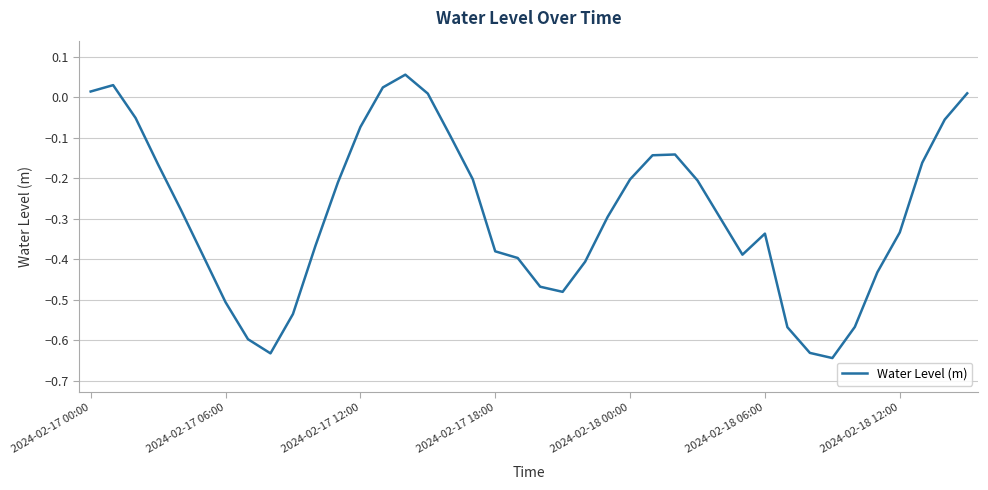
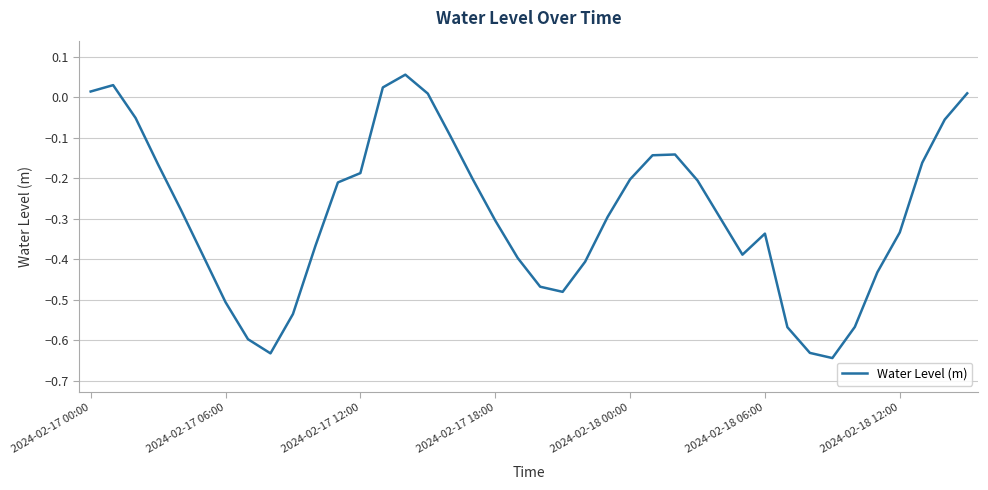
2024-02-17 12:00: -0.07 -> -0.19
2024-02-17 18:00: -0.38 -> -0.30
